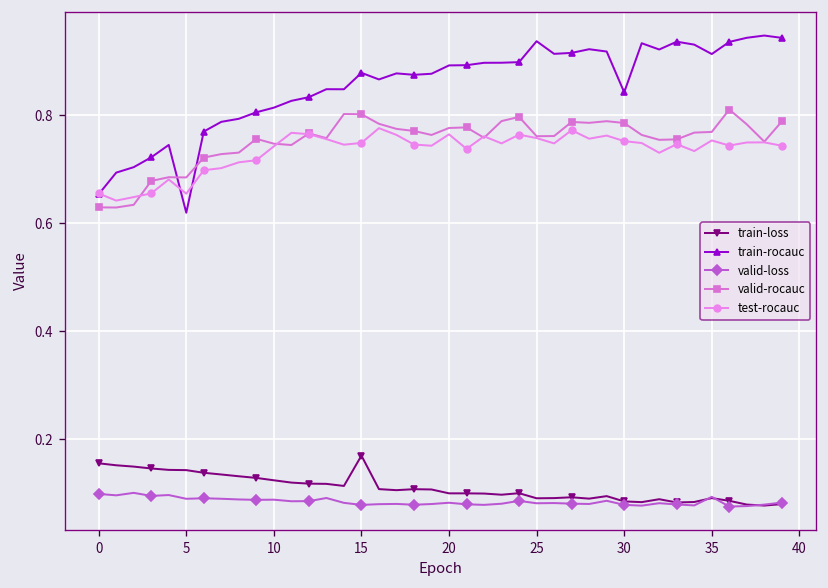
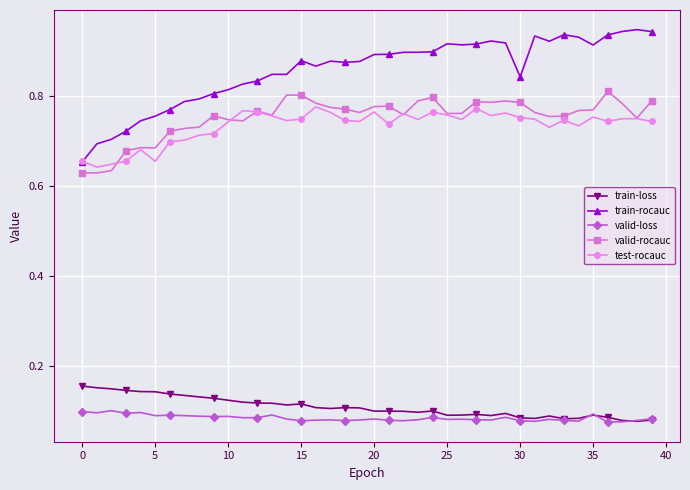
train-rocauc, 5: 0.62 -> 0.76
train-loss, 15: 0.17 -> 0.12
train-rocauc, 25: 0.94 -> 0.92
